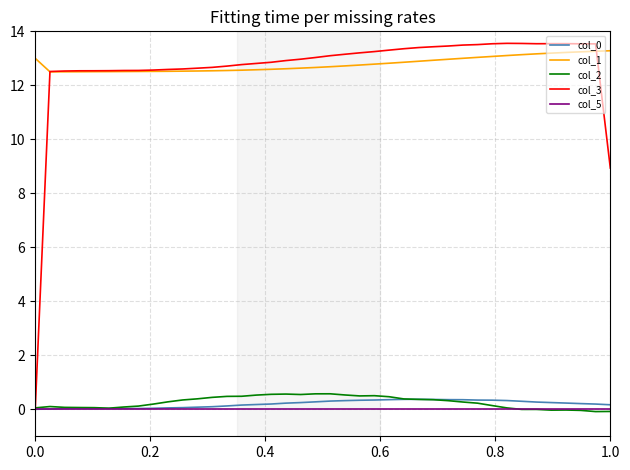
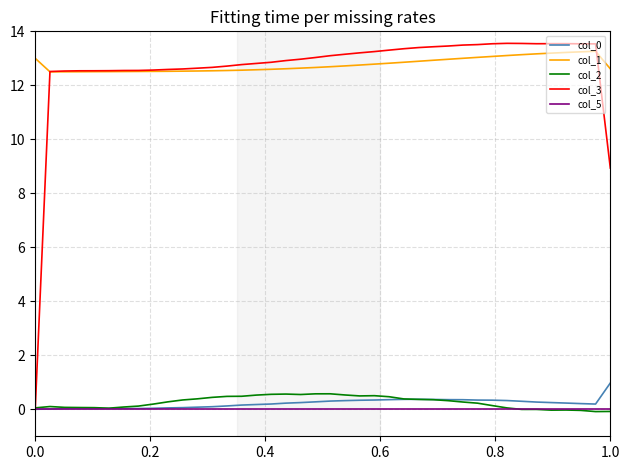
col_0, 1.0: 0.2 -> 1.0
col_1, 1.0: 13.3 -> 12.6
